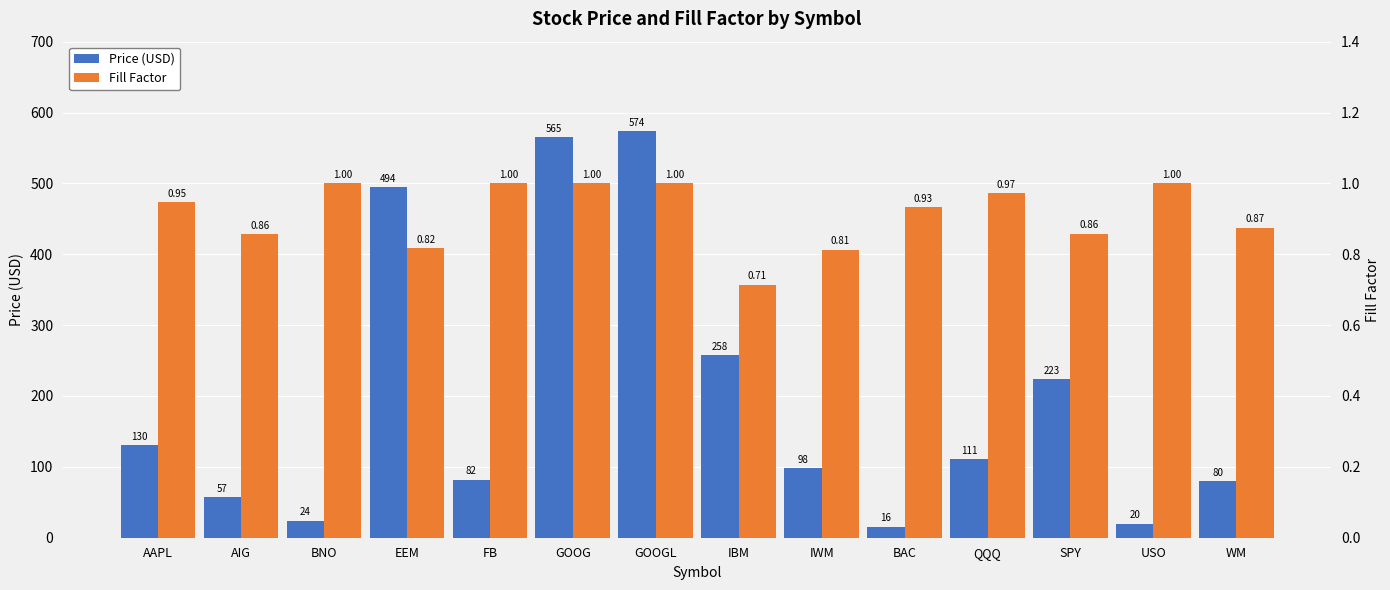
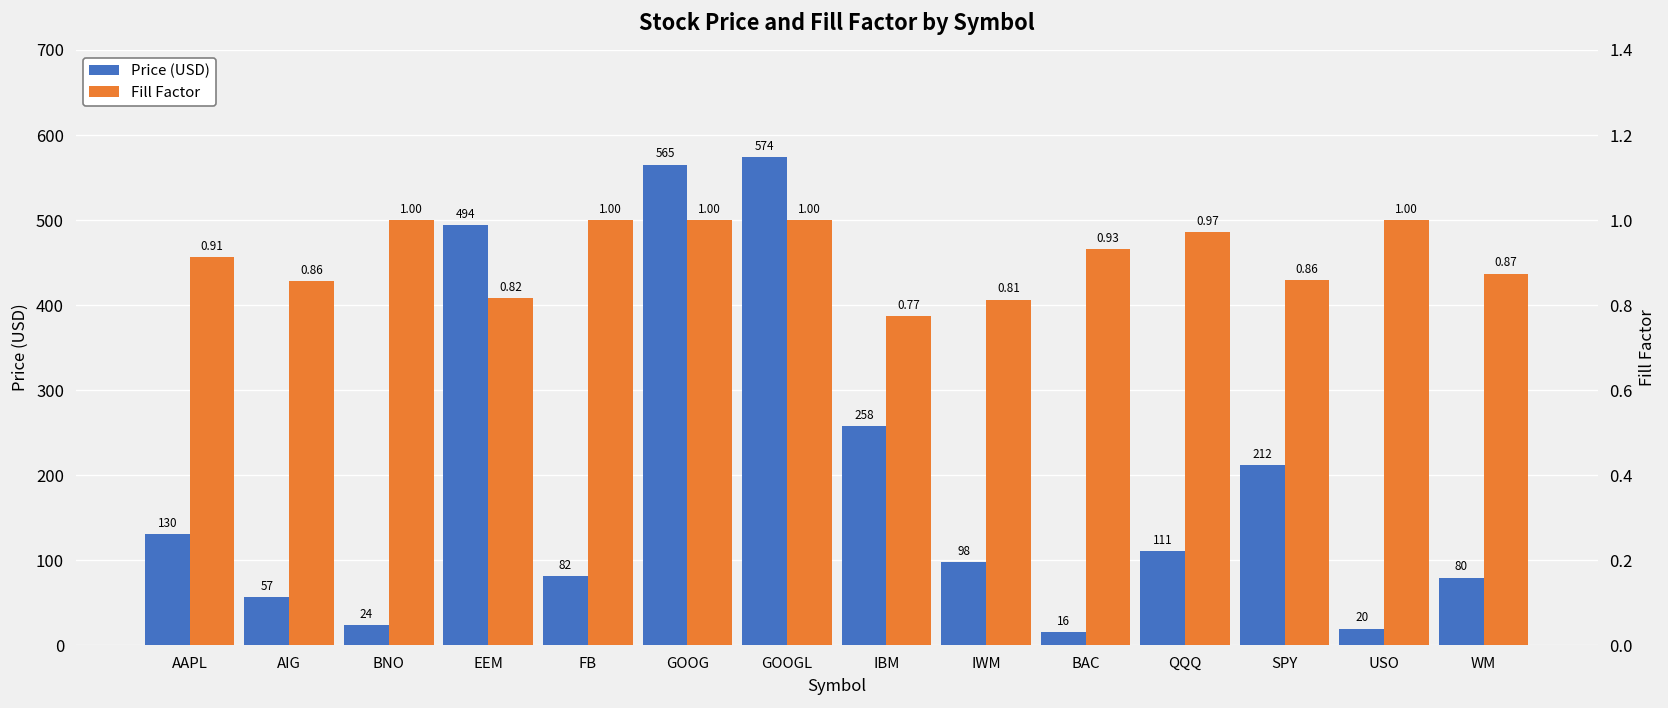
Price (USD), SPY: 223 -> 212
Fill Factor, AAPL: 0.95 -> 0.91
Fill Factor, IBM: 0.71 -> 0.77
